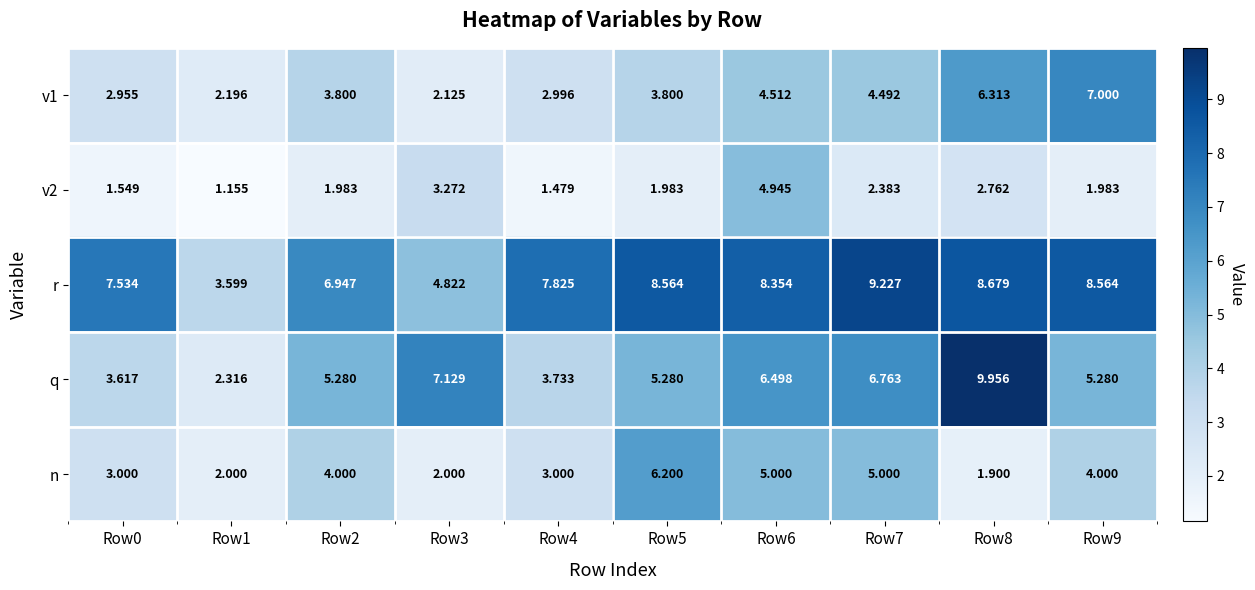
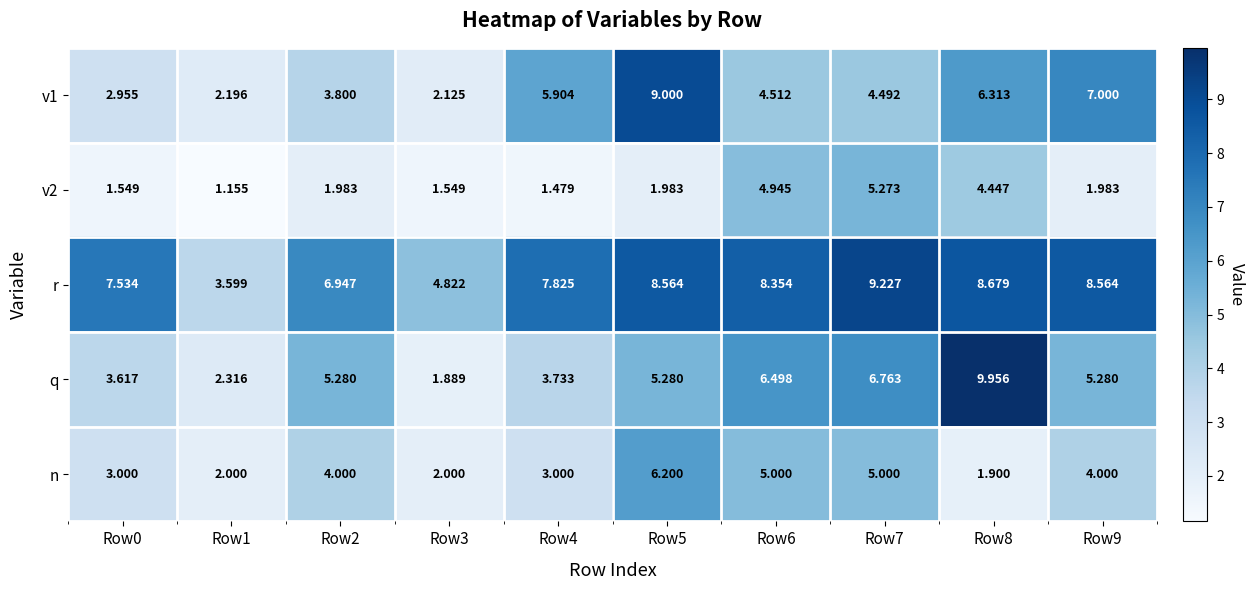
v1, Row4: 2.996 -> 5.904
v1, Row5: 3.800 -> 9.000
v2, Row3: 3.272 -> 1.549
v2, Row7: 2.383 -> 5.273
v2, Row8: 2.762 -> 4.447
q, Row3: 7.129 -> 1.889
